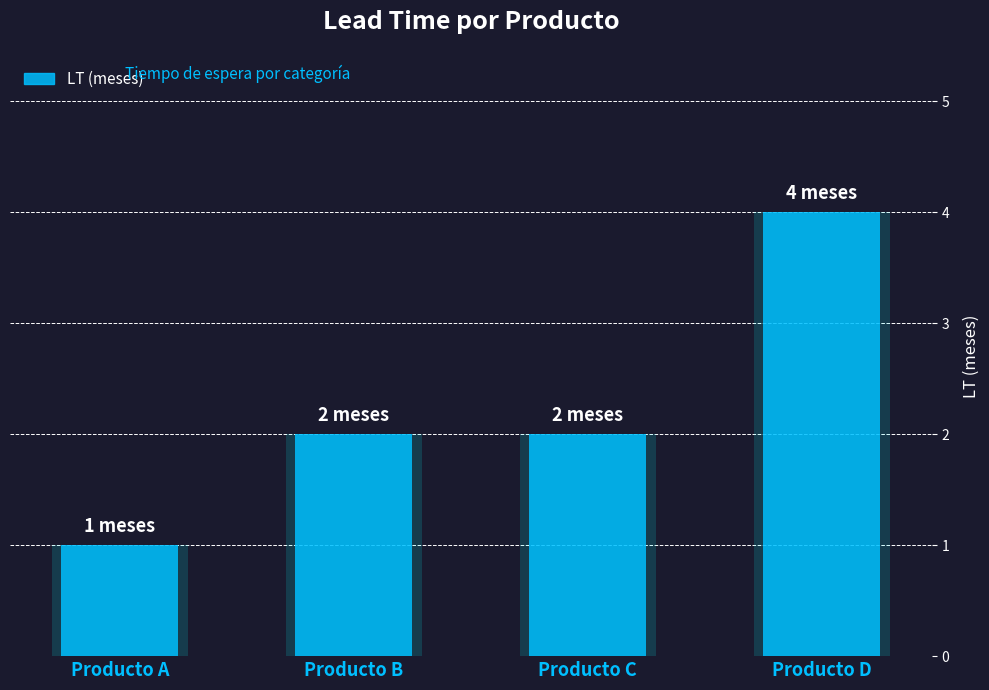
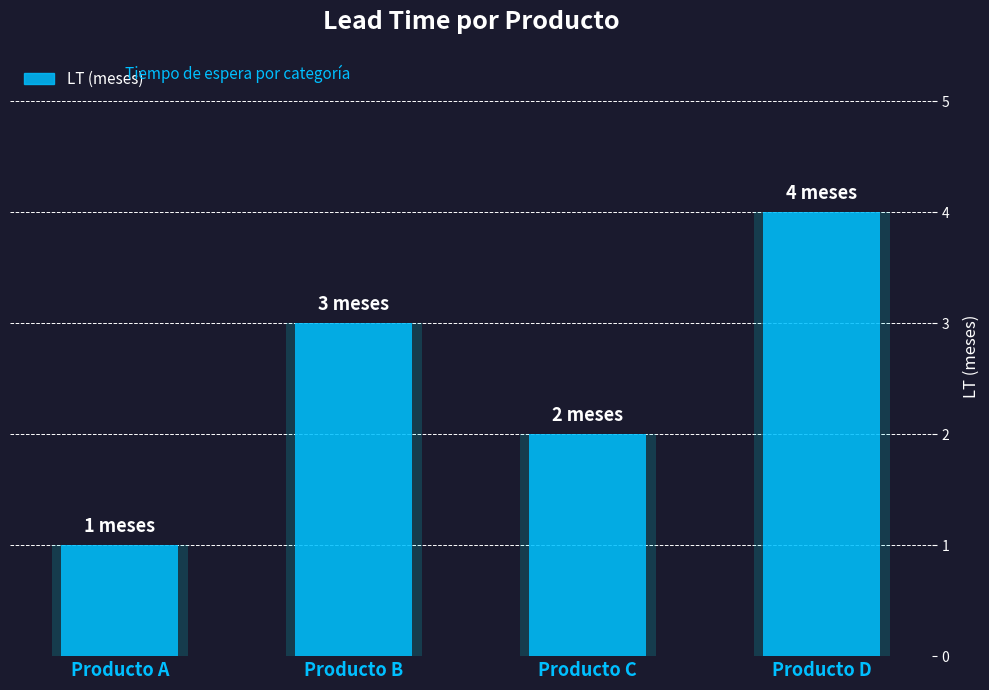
Producto B: 2 -> 3
